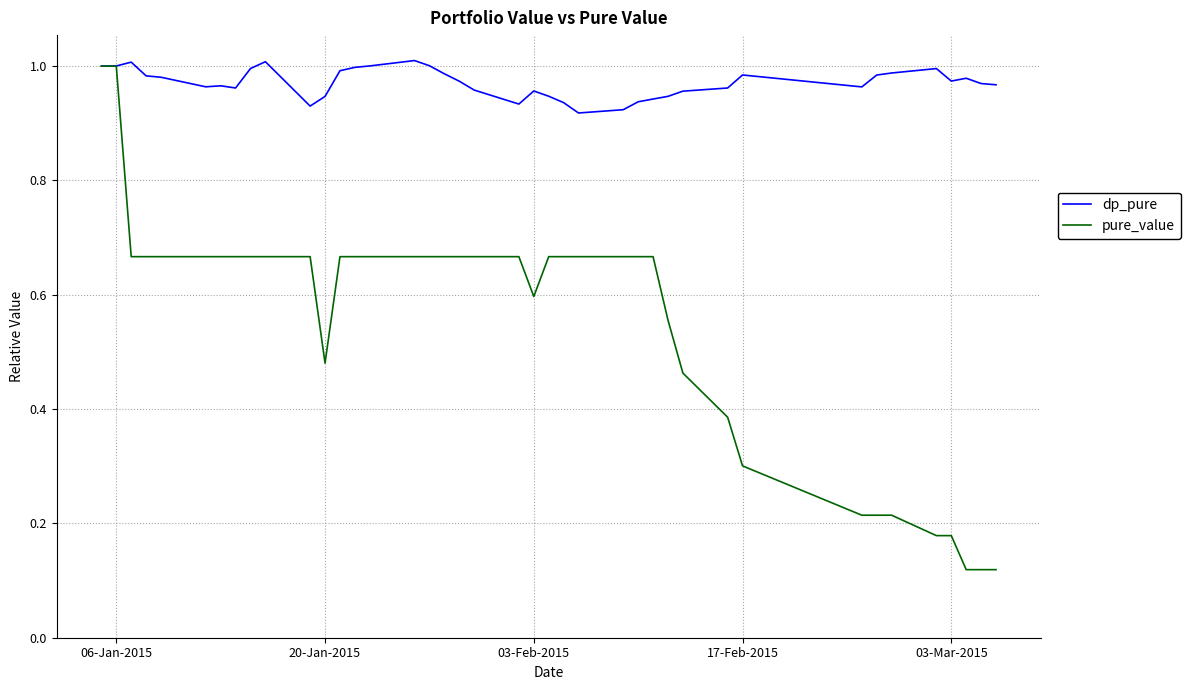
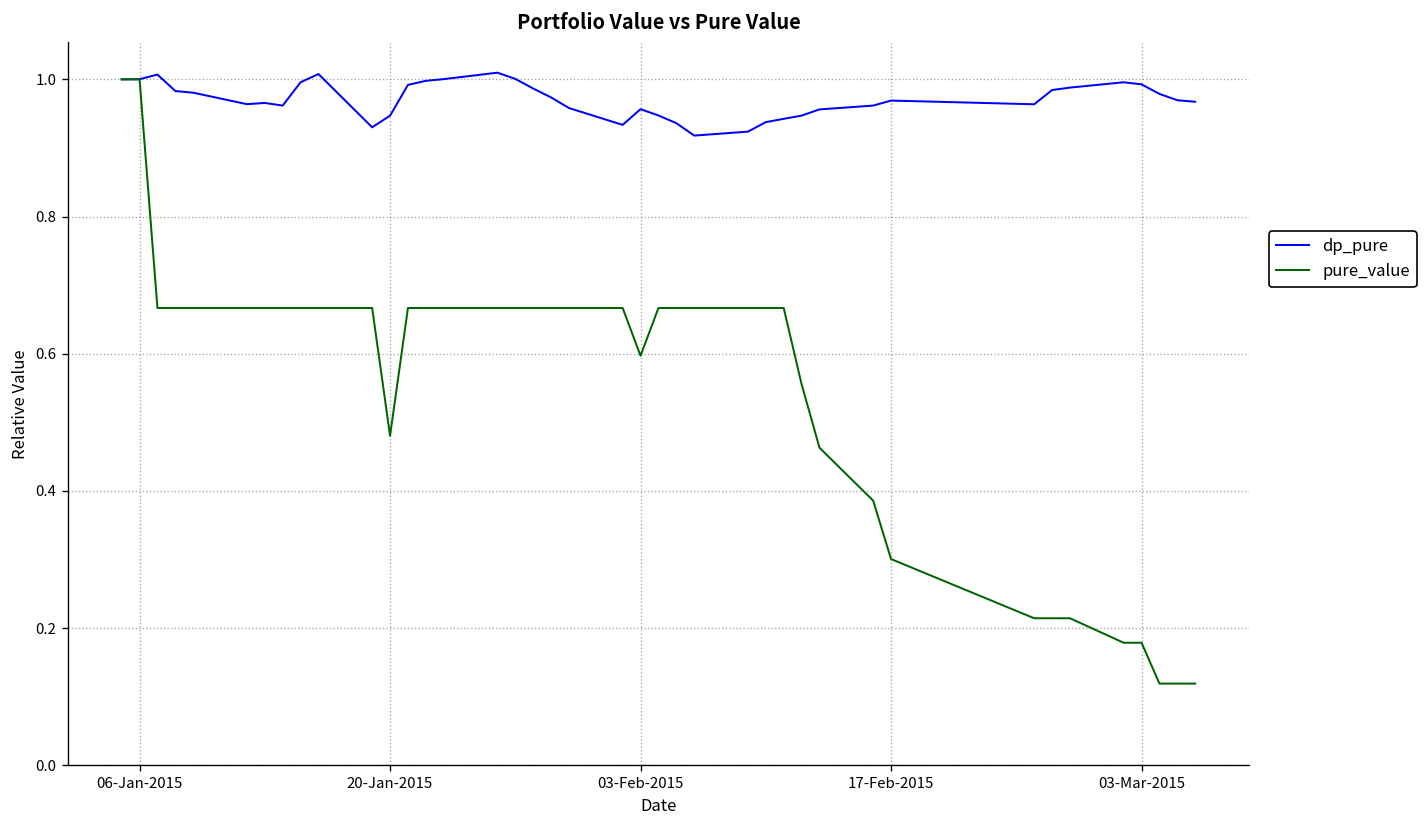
dp_pure, 17-Feb-2015: 0.98 -> 0.97
dp_pure, 03-Mar-2015: 0.97 -> 0.99
